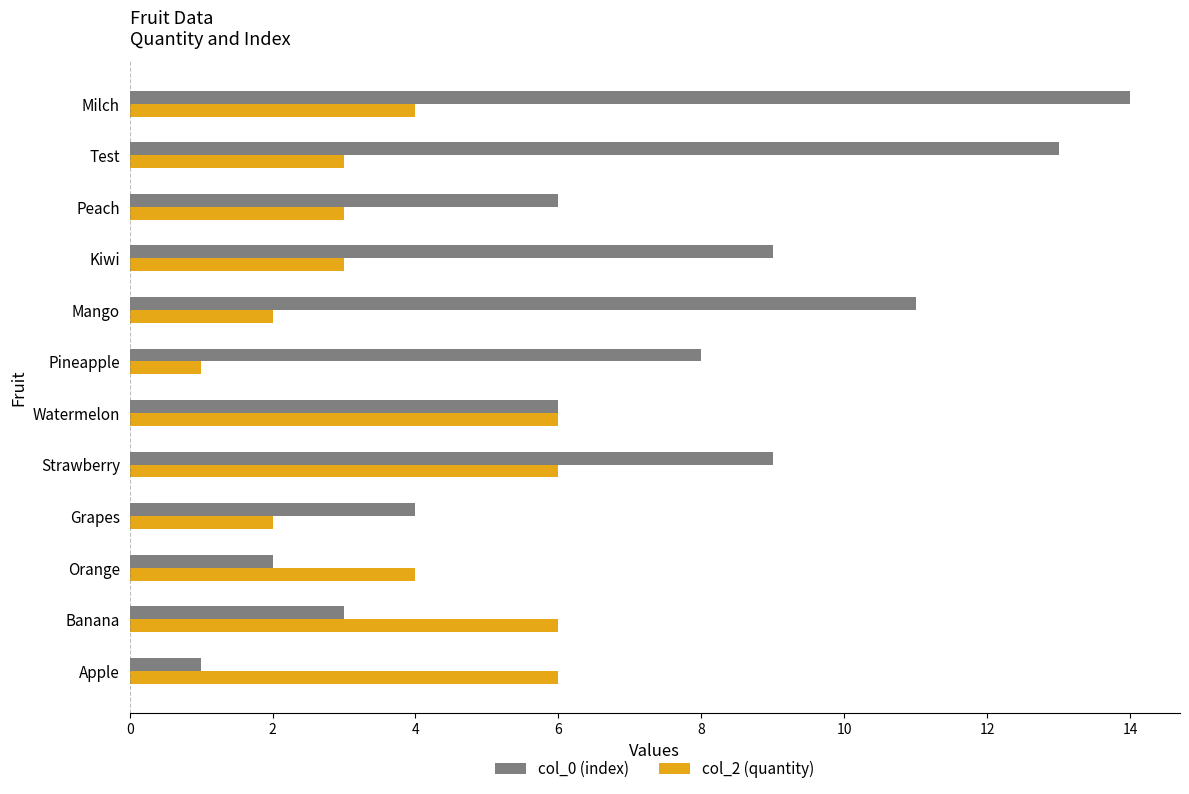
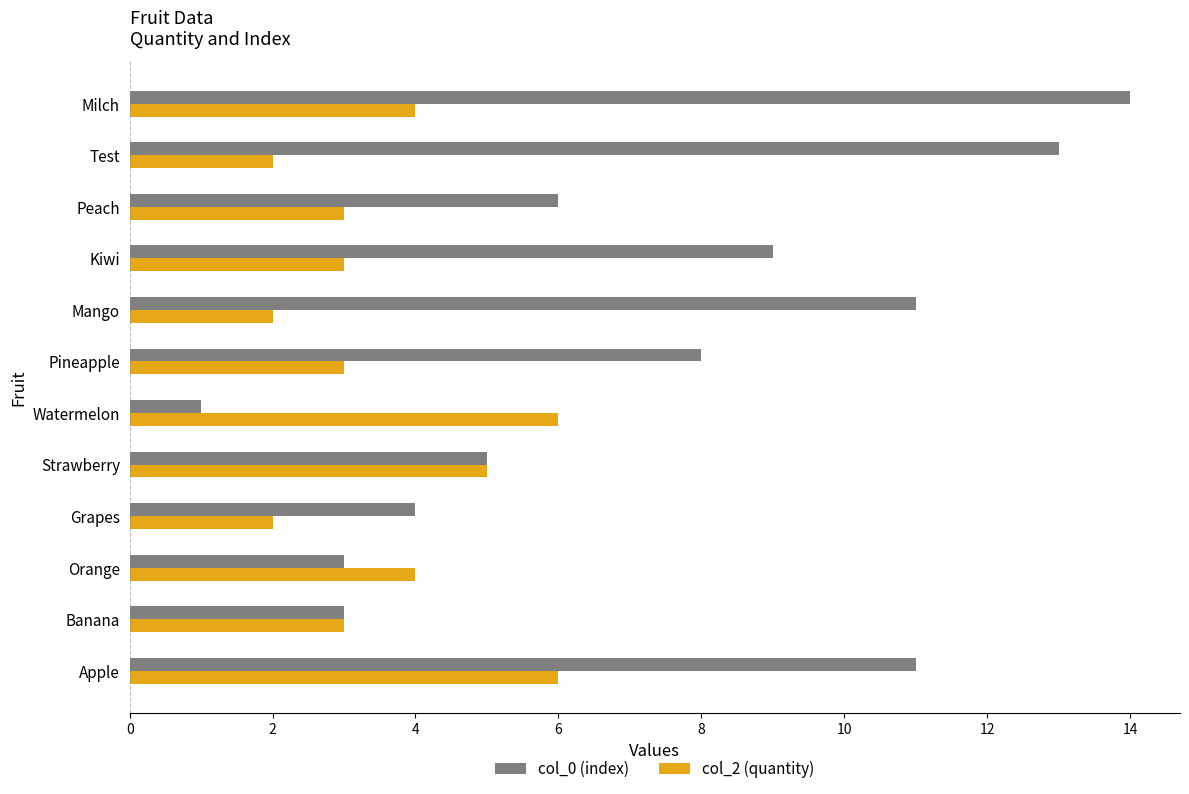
col_2 (quantity), Test: 3 -> 2
col_2 (quantity), Pineapple: 1 -> 3
col_0 (index), Watermelon: 6 -> 1
col_0 (index), Strawberry: 9 -> 5
col_2 (quantity), Strawberry: 6 -> 5
col_0 (index), Orange: 2 -> 3
col_2 (quantity), Banana: 6 -> 3
col_0 (index), Apple: 1 -> 11
